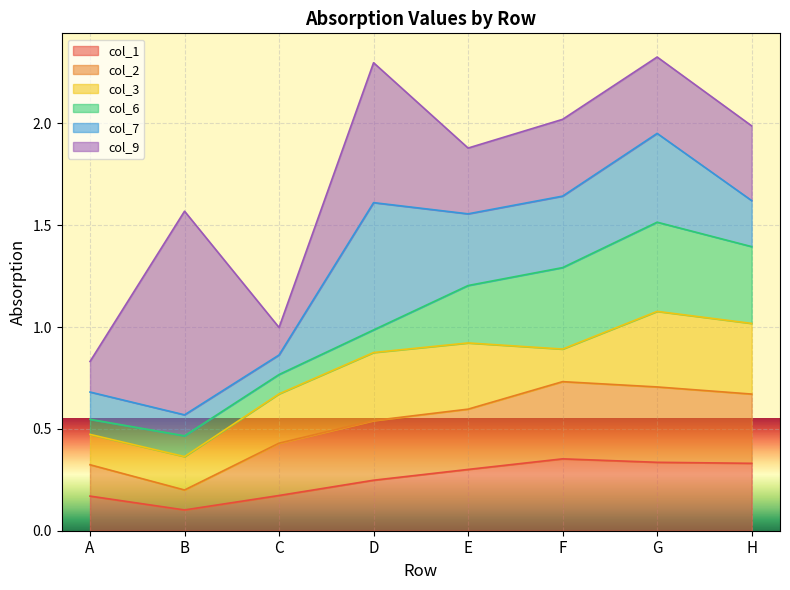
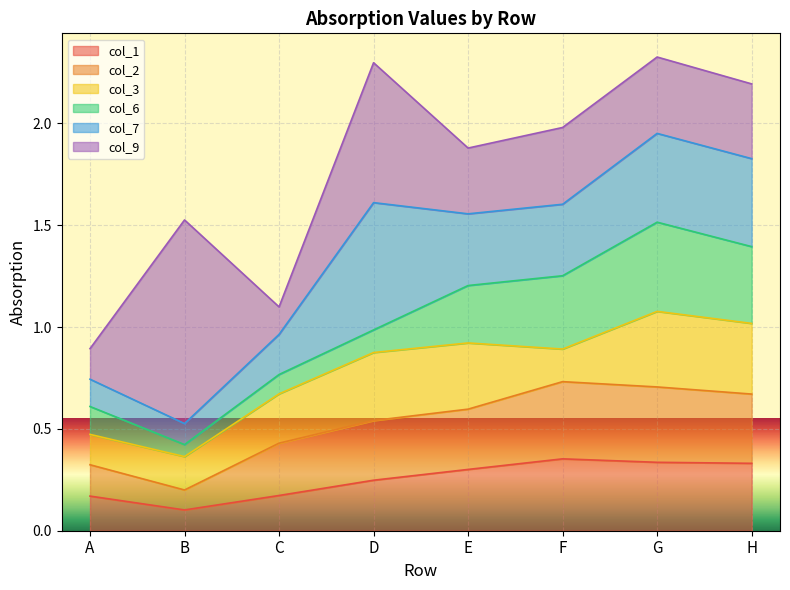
col_6, A: 0.07 -> 0.14
col_6, B: 0.10 -> 0.06
col_7, C: 0.10 -> 0.20
col_6, F: 0.40 -> 0.36
col_7, H: 0.23 -> 0.43
